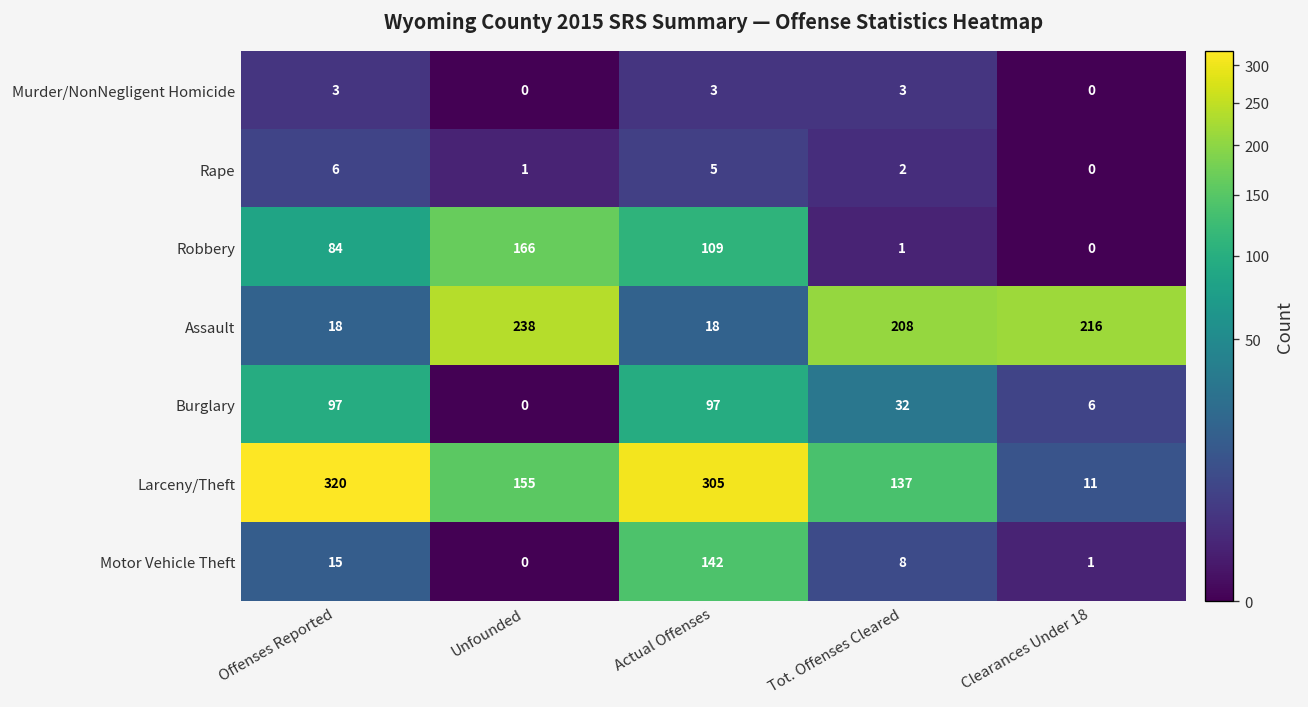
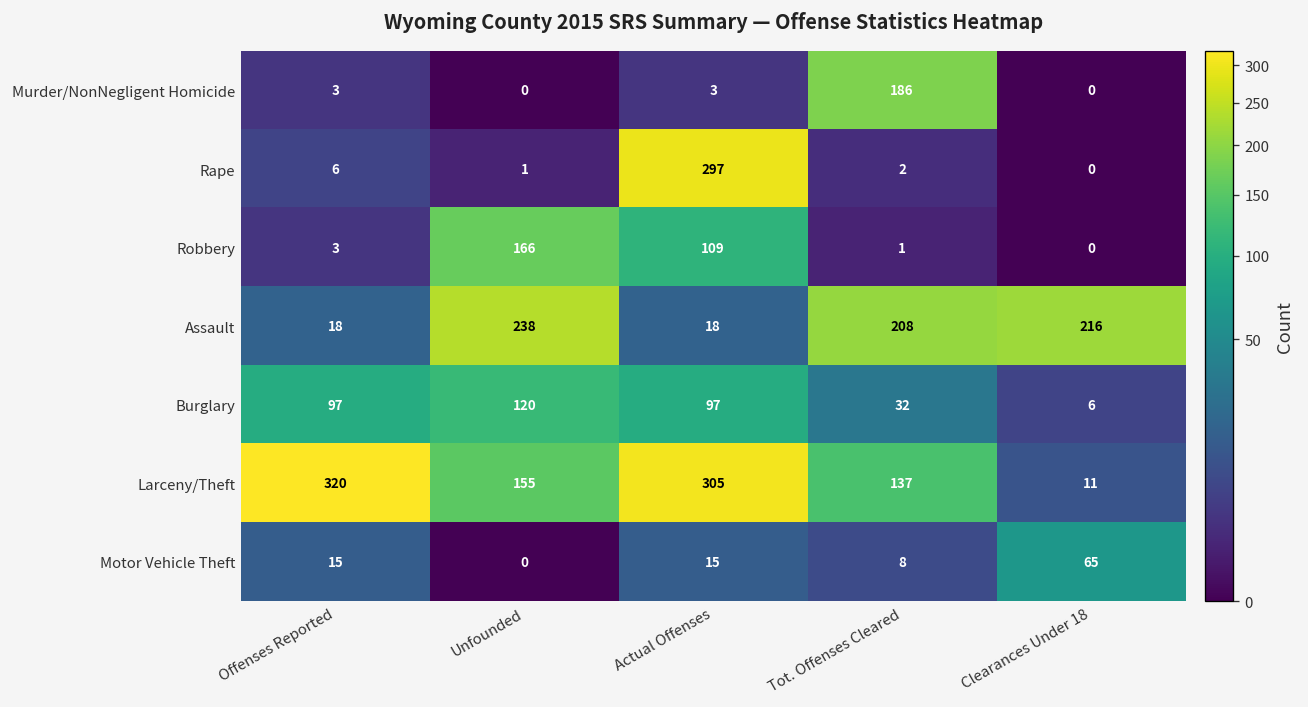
Murder/NonNegligent Homicide, Tot. Offenses Cleared: 3 -> 186
Rape, Actual Offenses: 5 -> 297
Robbery, Offenses Reported: 84 -> 3
Burglary, Unfounded: 0 -> 120
Motor Vehicle Theft, Actual Offenses: 142 -> 15
Motor Vehicle Theft, Clearances Under 18: 1 -> 65
